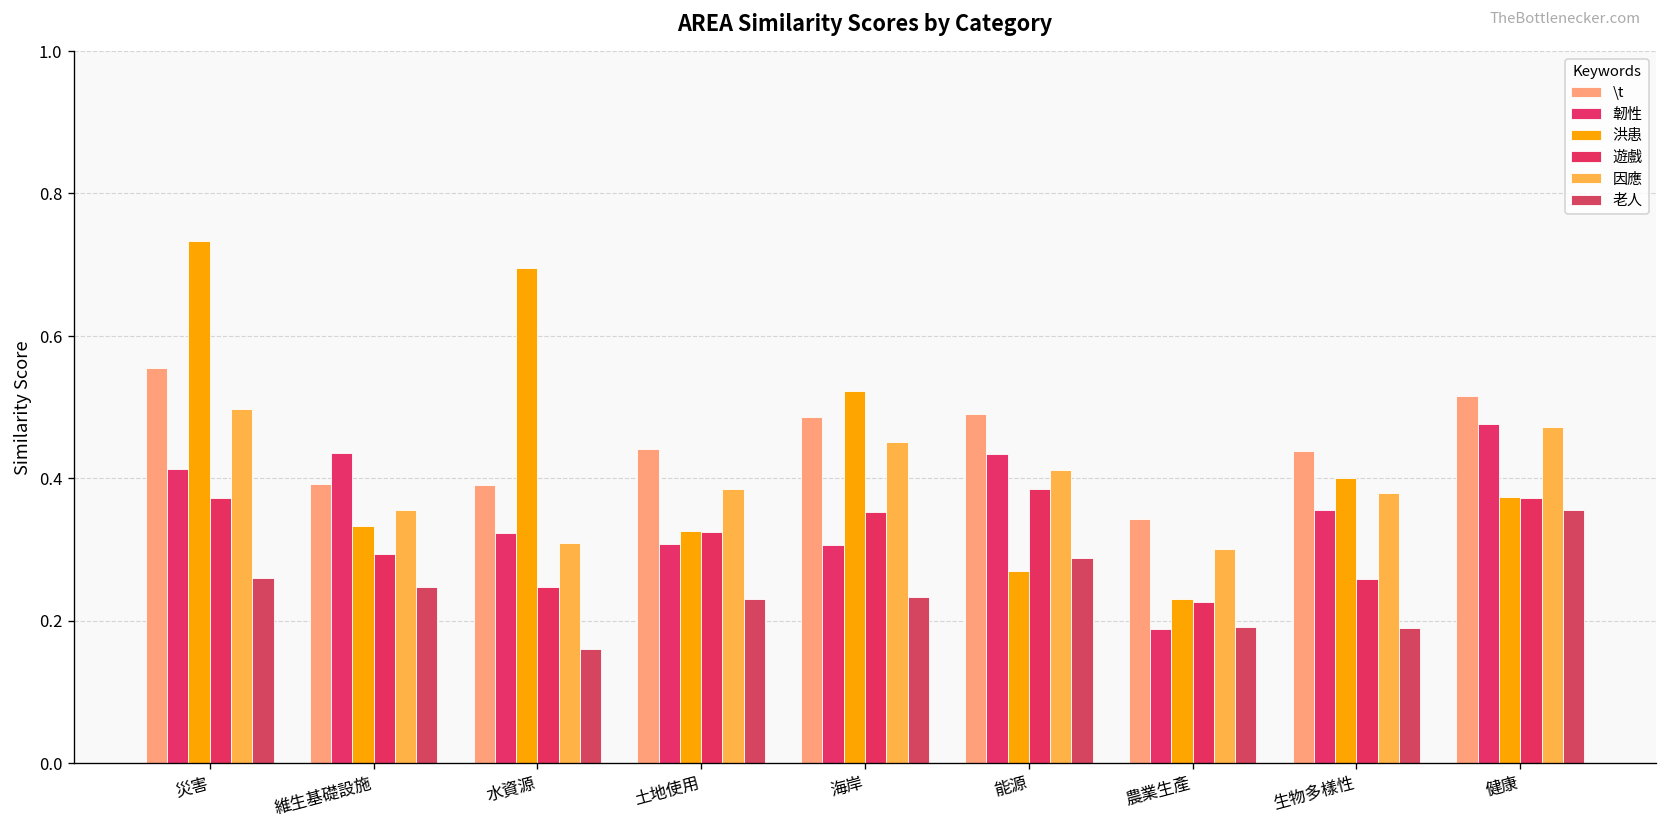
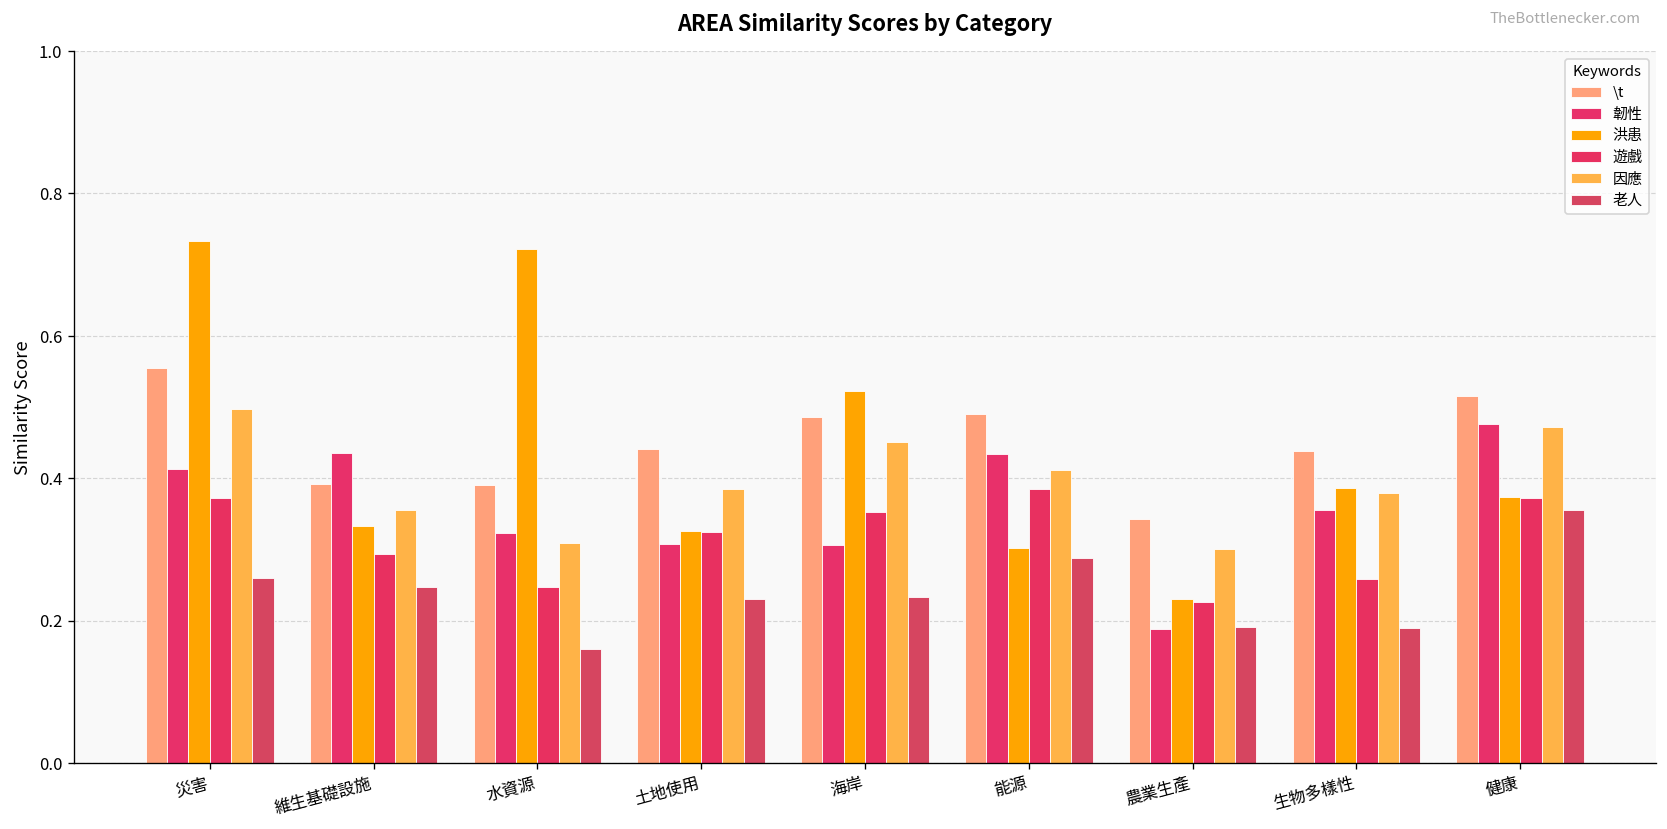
洪患, 水資源: 0.69 -> 0.72
洪患, 能源: 0.27 -> 0.30
洪患, 生物多樣性: 0.40 -> 0.39
